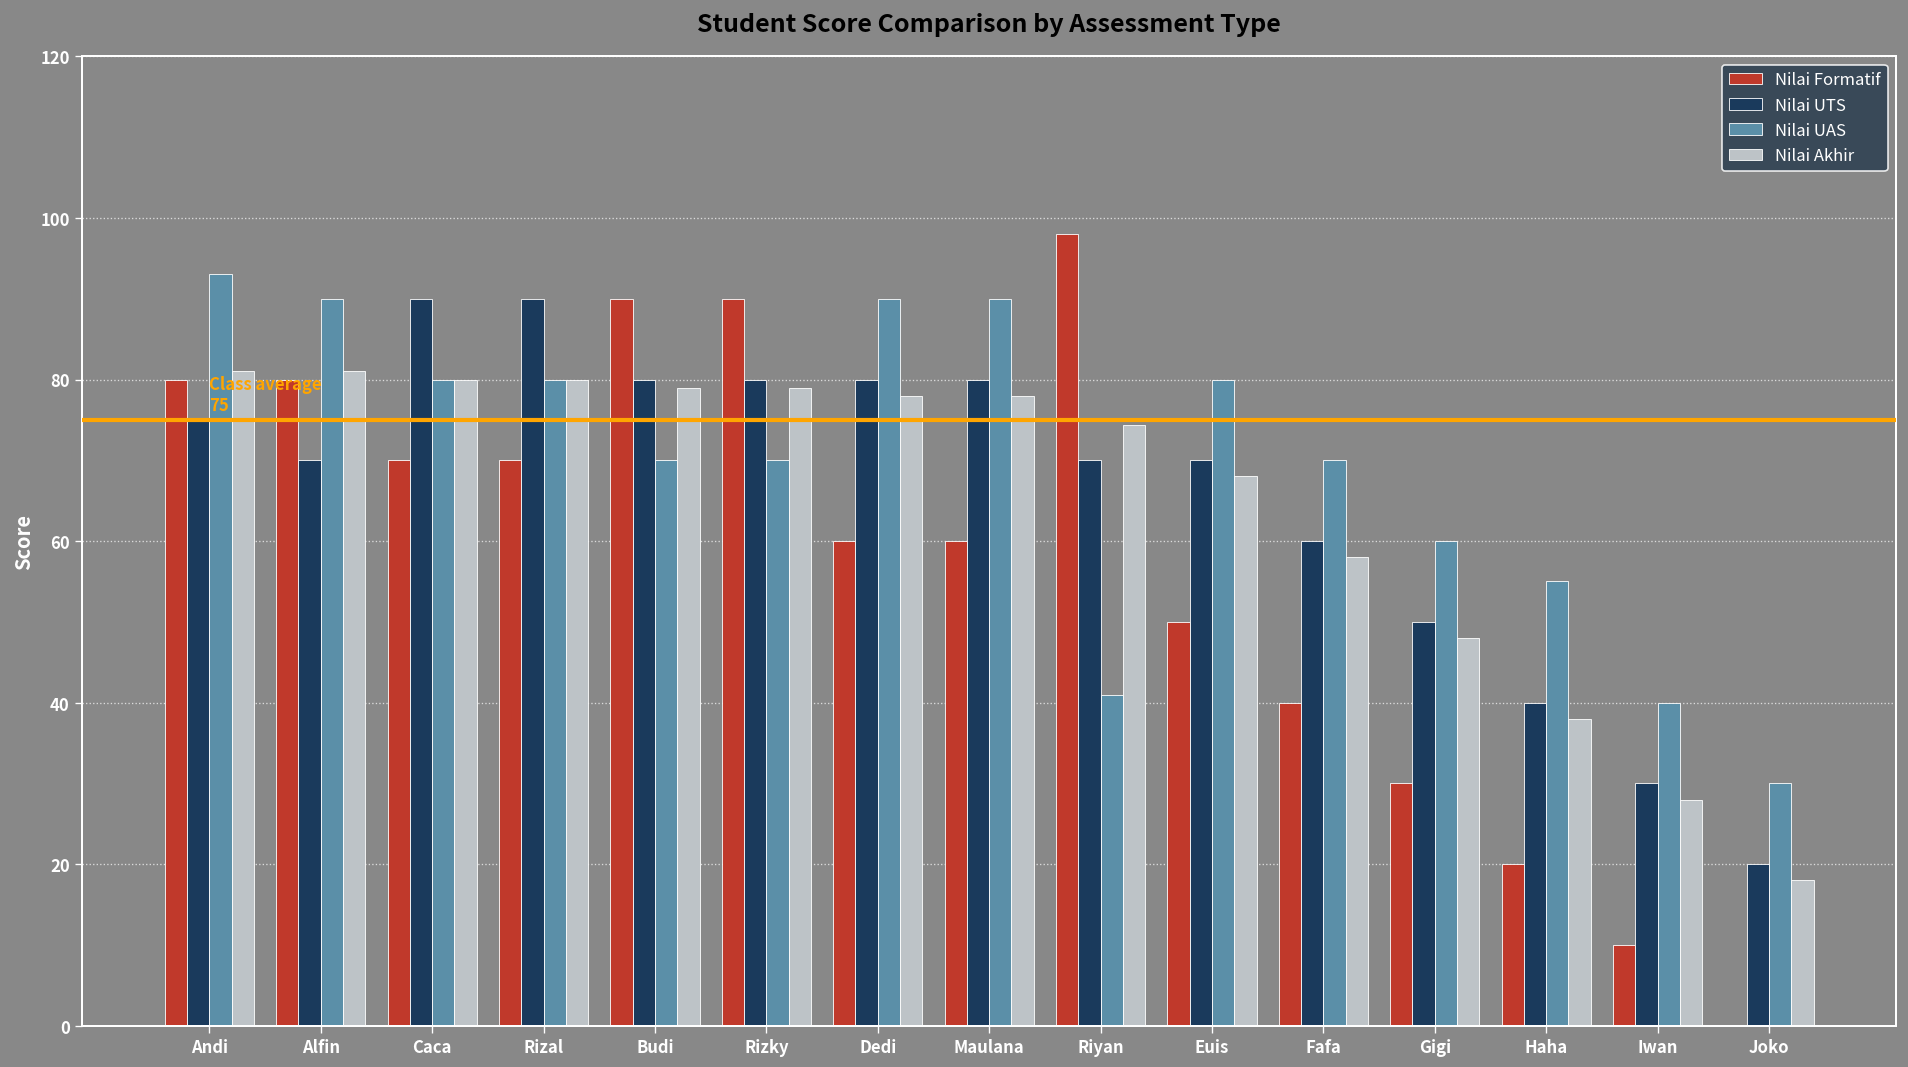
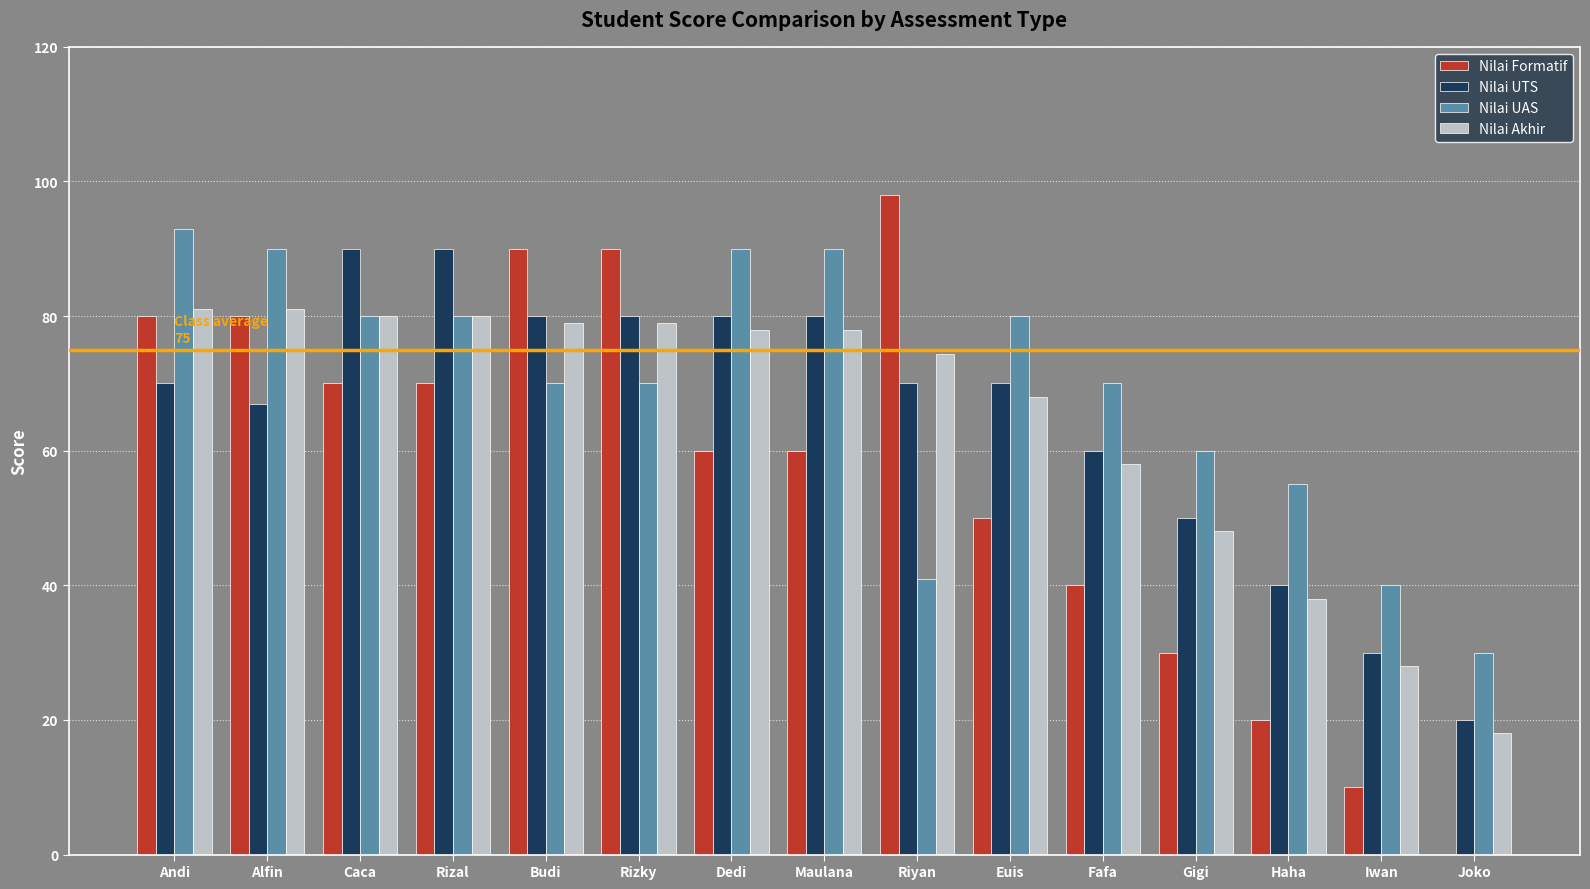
Nilai UTS, Andi: 75 -> 70
Nilai UTS, Alfin: 70 -> 67
